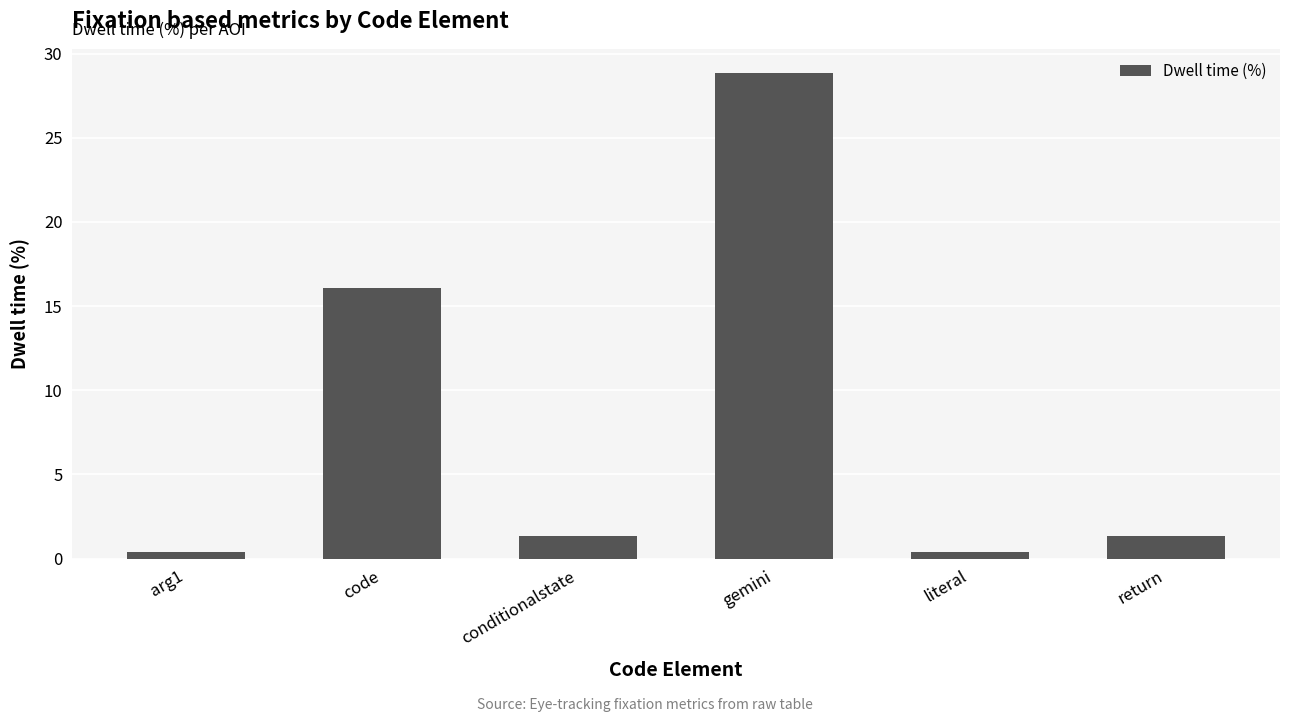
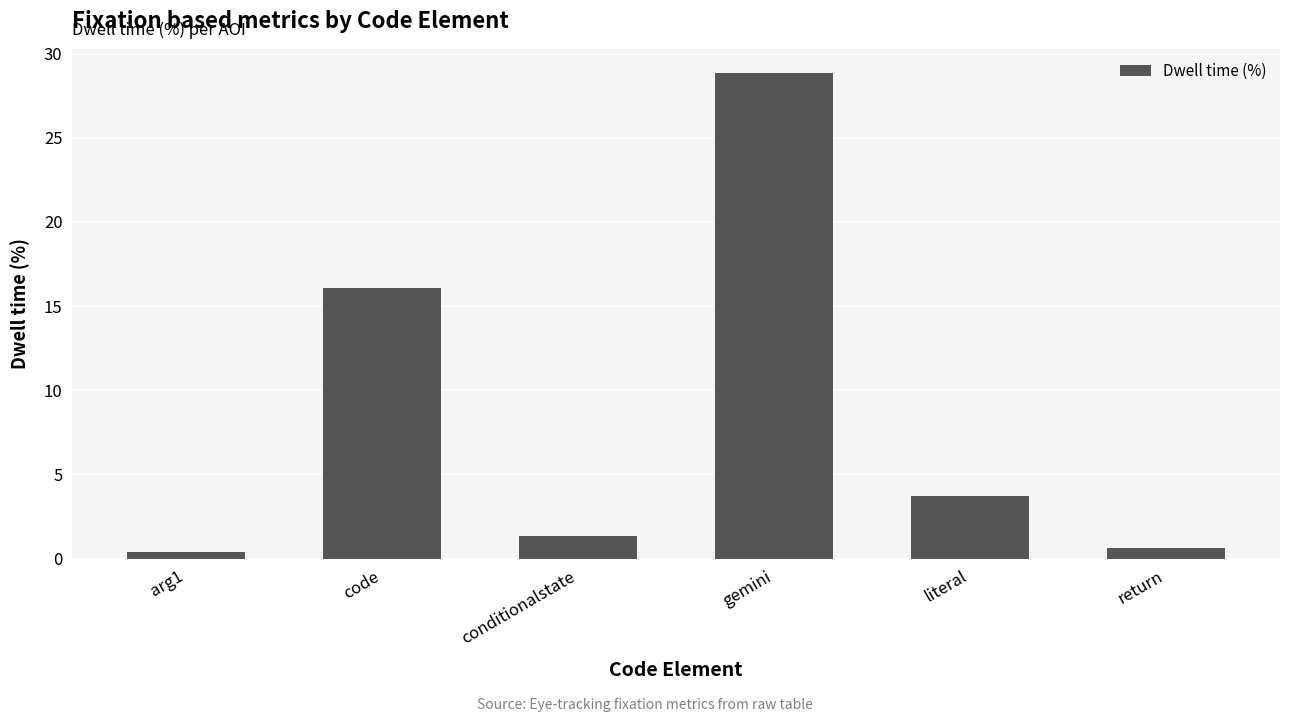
literal: 0.4 -> 3.7
return: 1.3 -> 0.7
